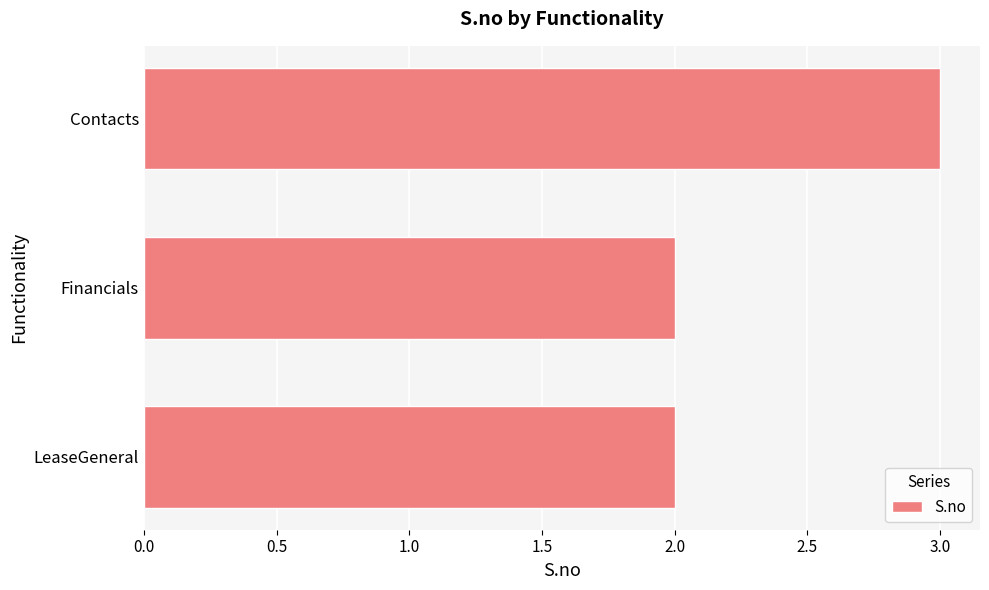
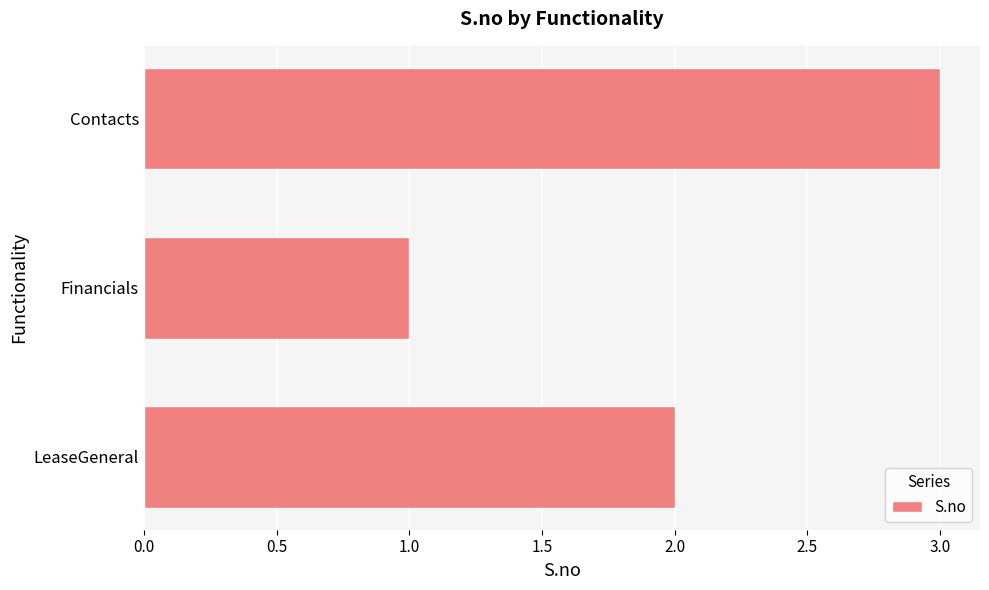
Financials: 2 -> 1
